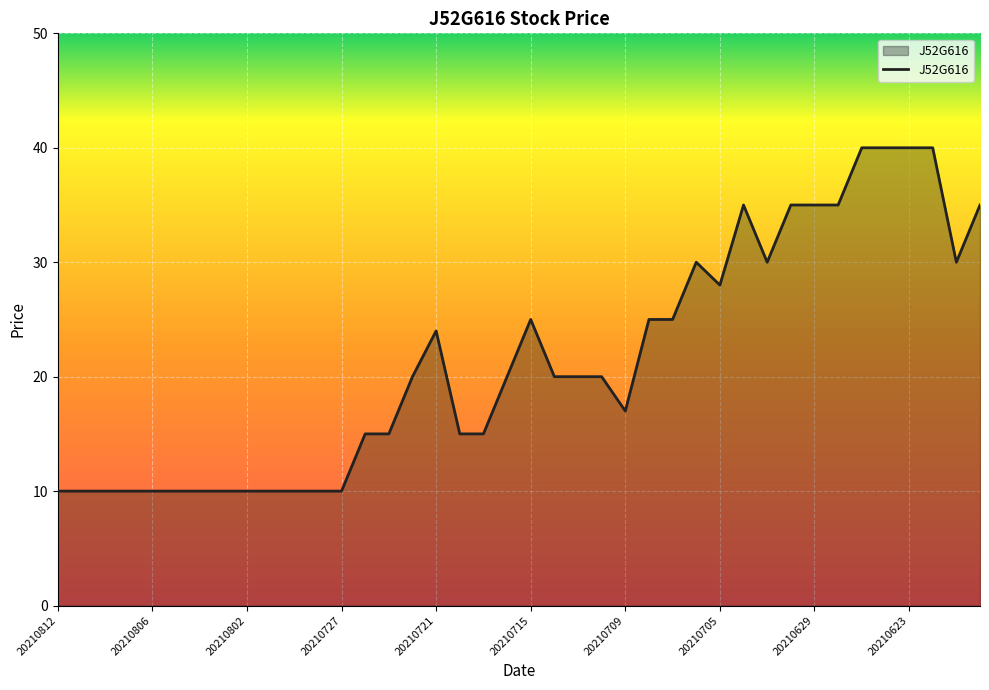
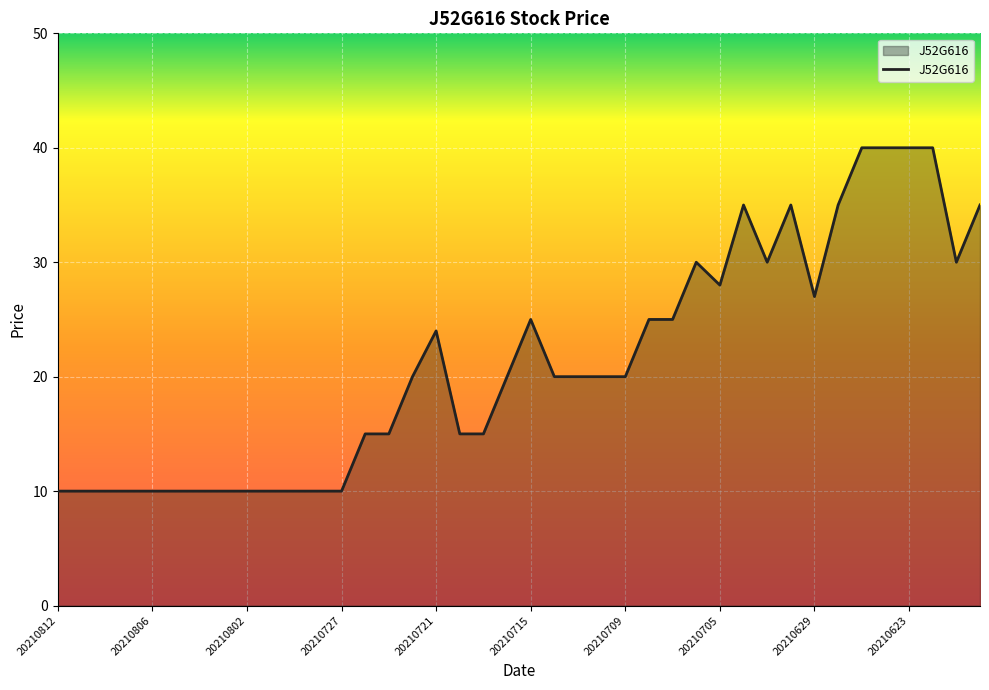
20210709: 17 -> 20
20210629: 35 -> 27
